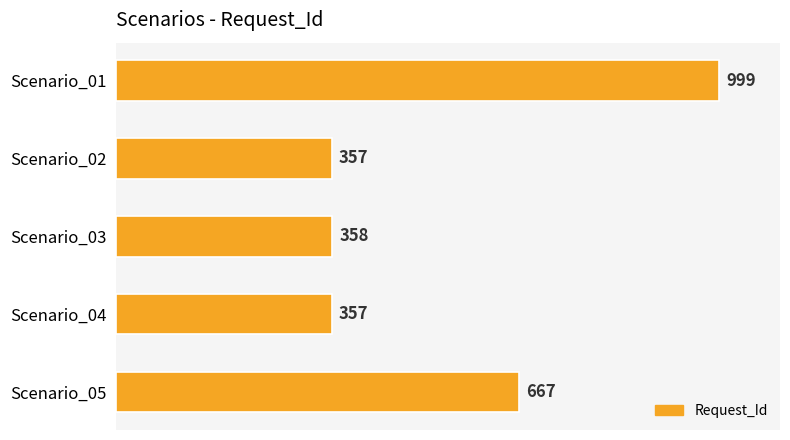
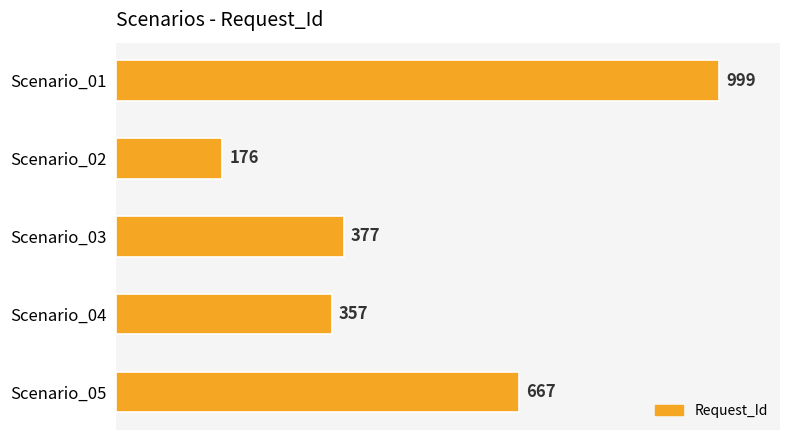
Scenario_02: 357 -> 176
Scenario_03: 358 -> 377
